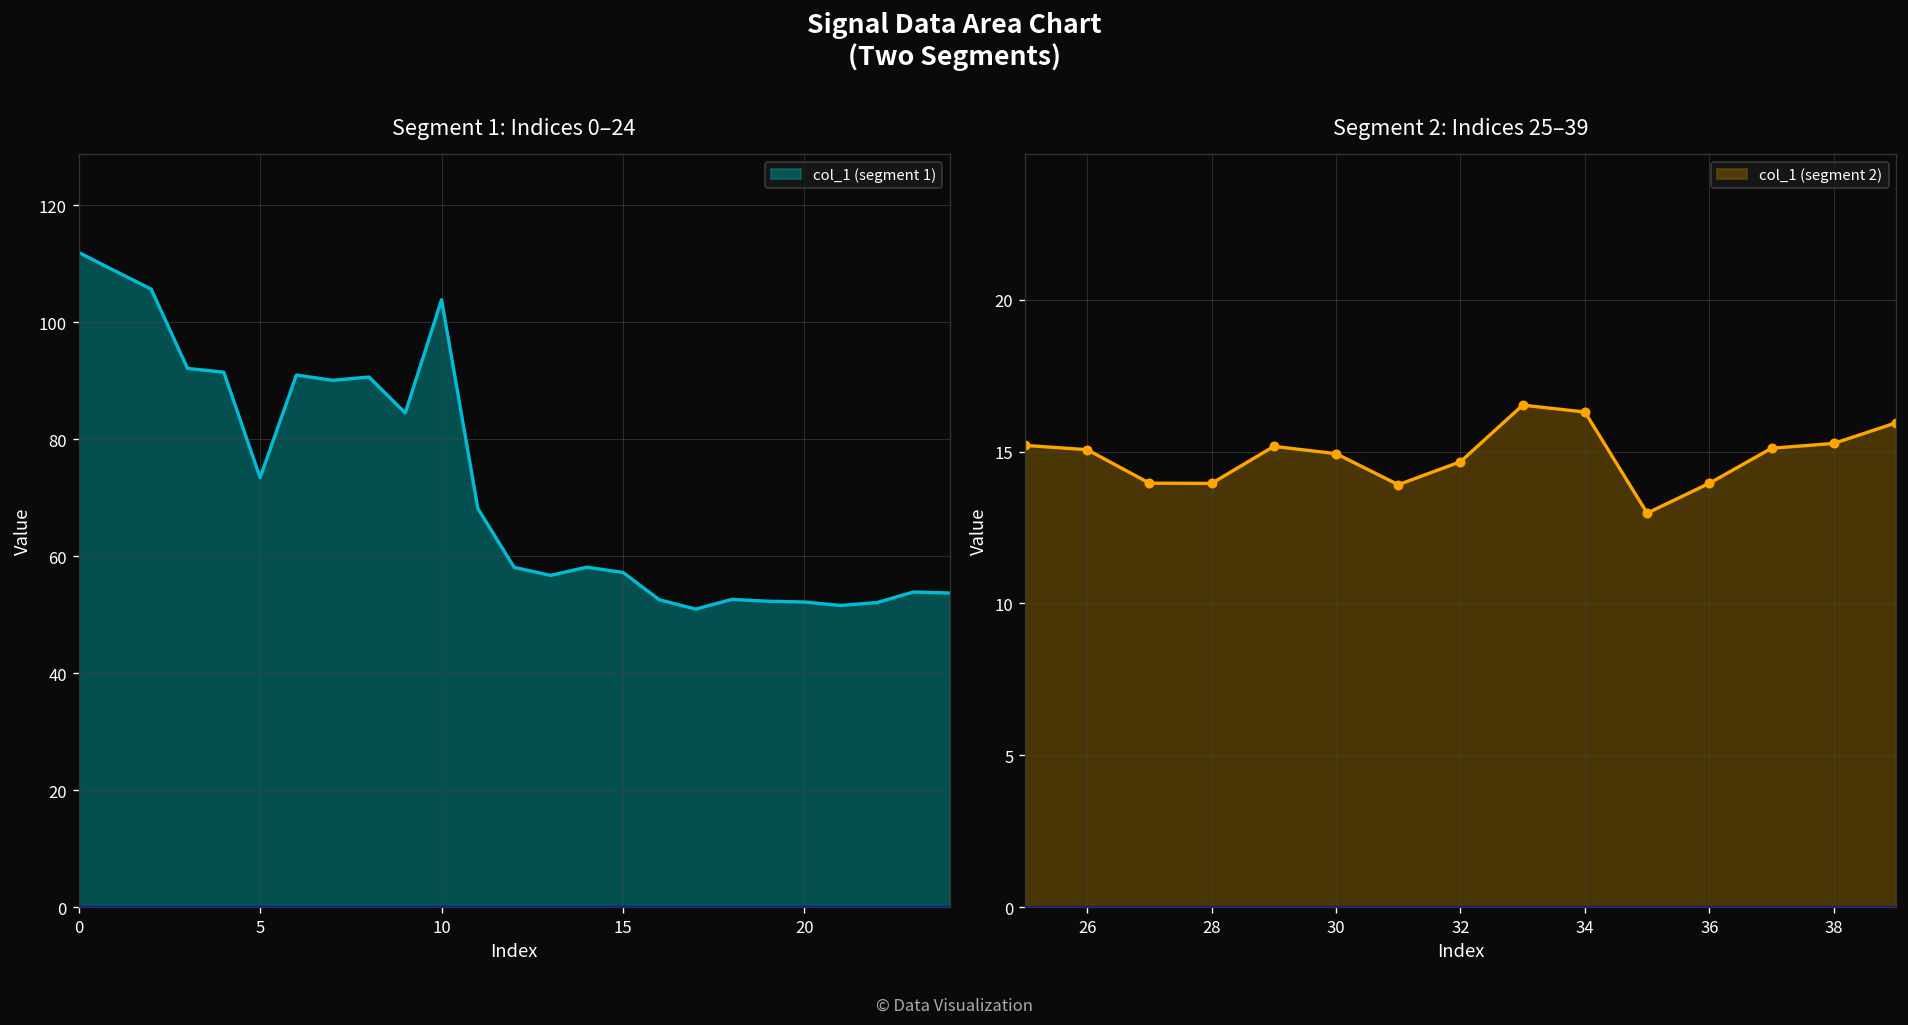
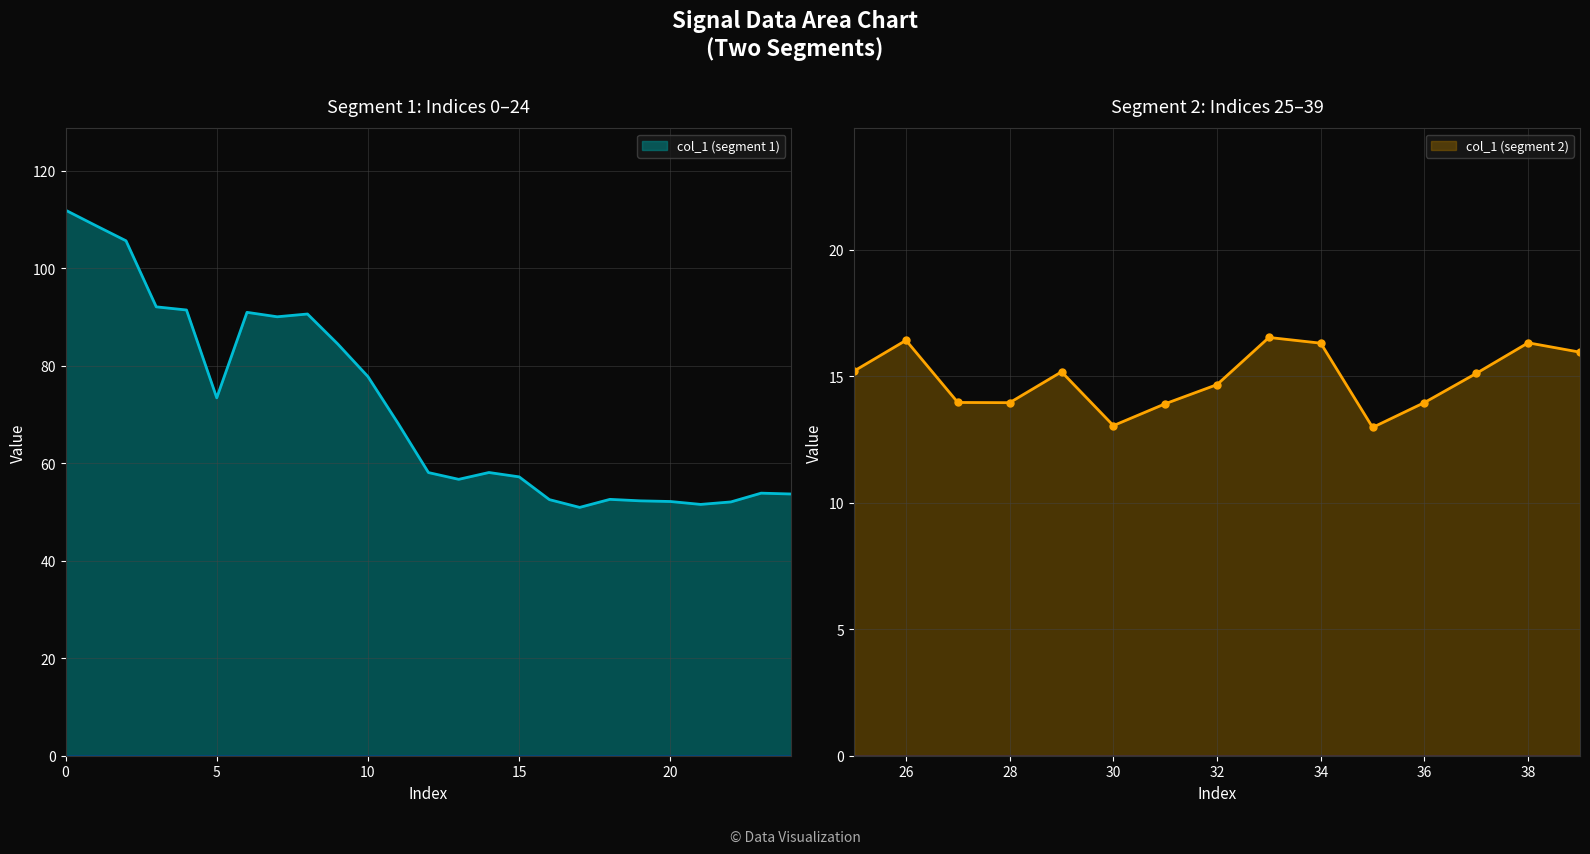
Segment 1: Indices 0–24, 10: 104 -> 78
Segment 2: Indices 25–39, 26: 15.1 -> 16.4
Segment 2: Indices 25–39, 30: 14.9 -> 13.0
Segment 2: Indices 25–39, 38: 15.3 -> 16.3
